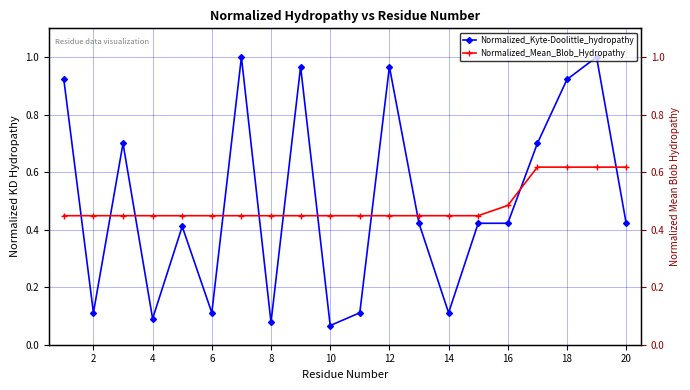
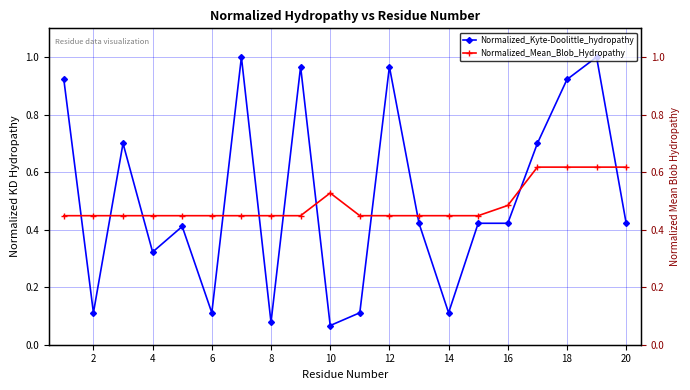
Normalized_Kyte-Doolittle_hydropathy, 4: 0.09 -> 0.32
Normalized_Mean_Blob_Hydropathy, 10: 0.45 -> 0.53
